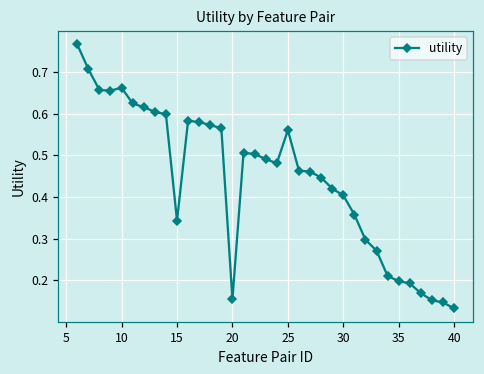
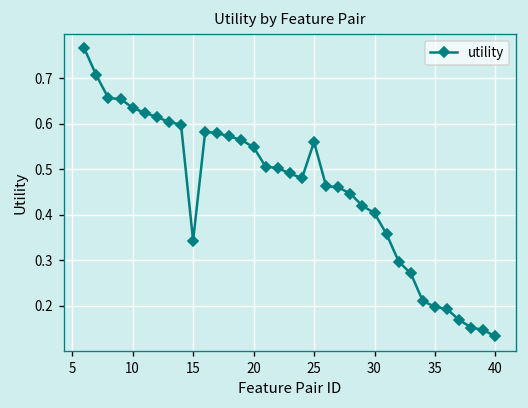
10: 0.66 -> 0.64
20: 0.15 -> 0.55
